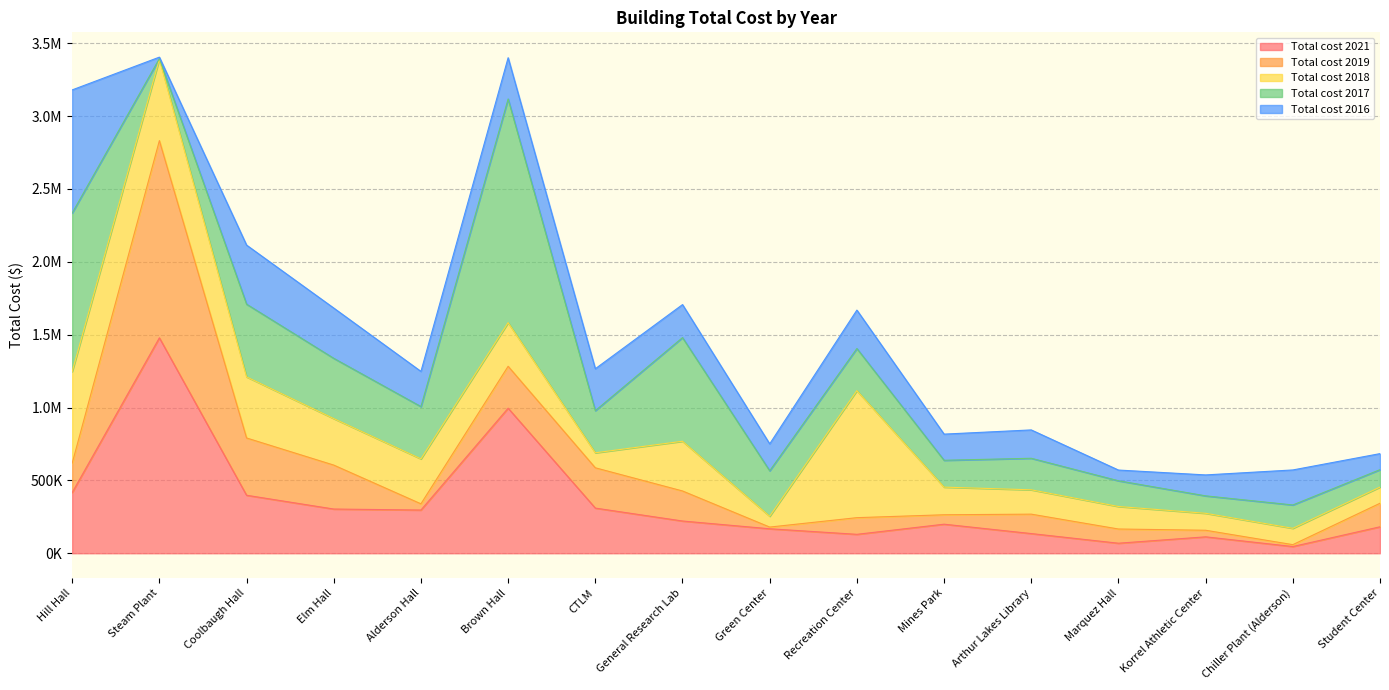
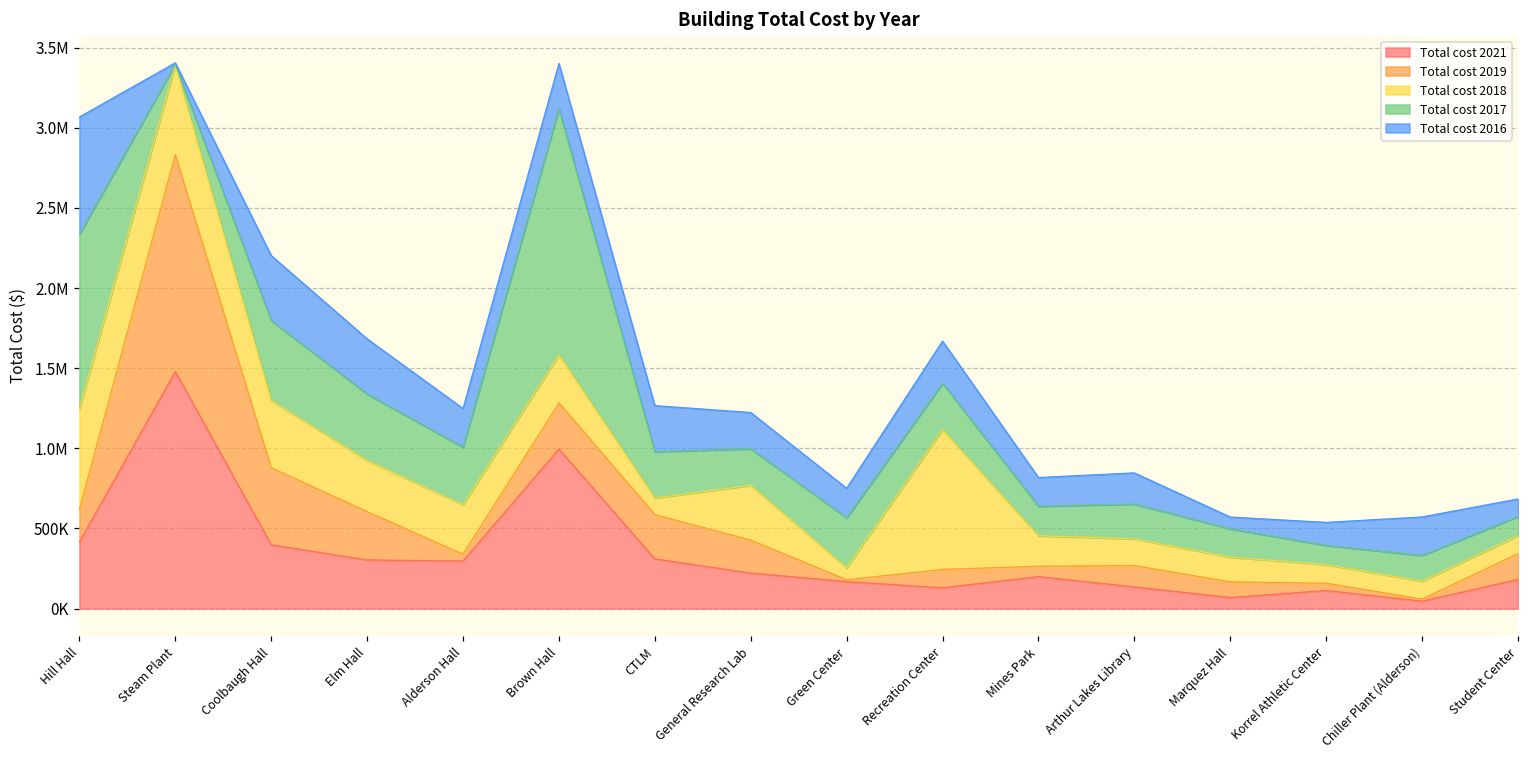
Total cost 2016, Hill Hall: 840000 -> 730000
Total cost 2019, Coolbaugh Hall: 390000 -> 480000
Total cost 2017, General Research Lab: 710000 -> 230000
